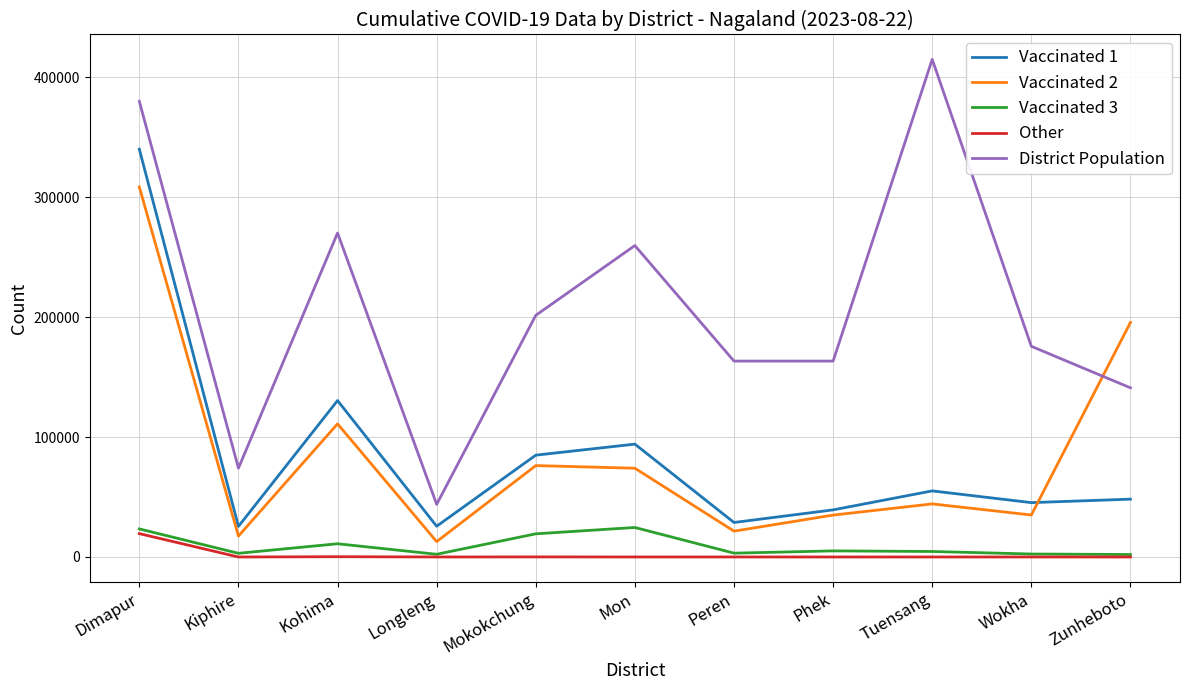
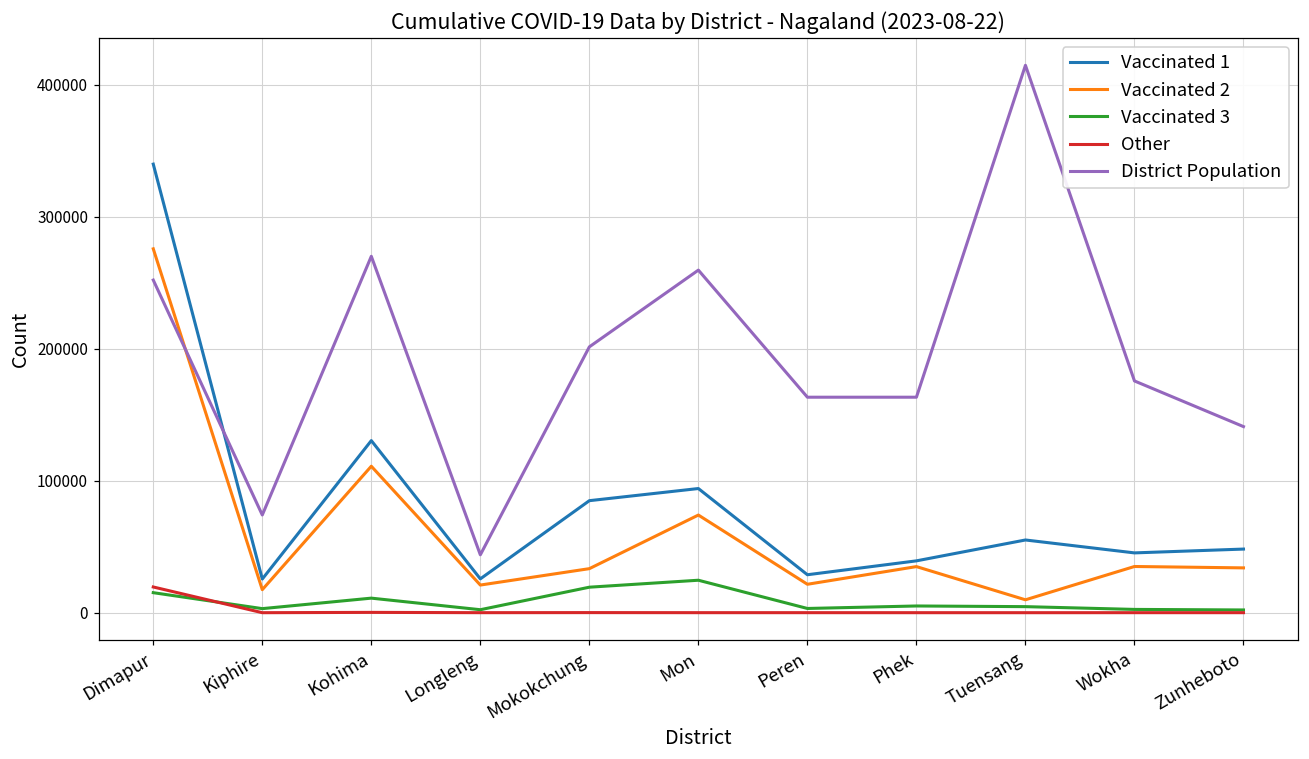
Vaccinated 2, Dimapur: 308000 -> 276000
Vaccinated 3, Dimapur: 23000 -> 15000
District Population, Dimapur: 380000 -> 252000
Vaccinated 2, Longleng: 13000 -> 21000
Vaccinated 2, Mokokchung: 76000 -> 33000
Vaccinated 2, Tuensang: 44000 -> 10000
Vaccinated 2, Zunheboto: 196000 -> 34000
